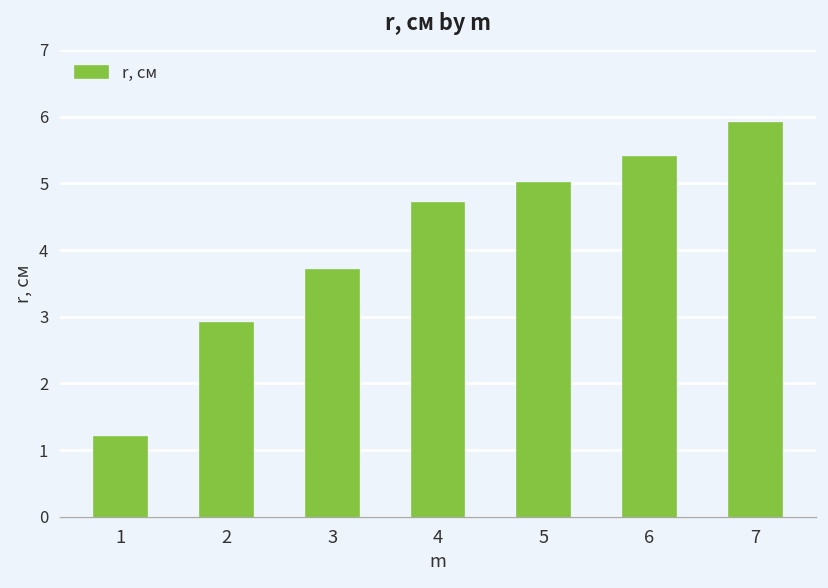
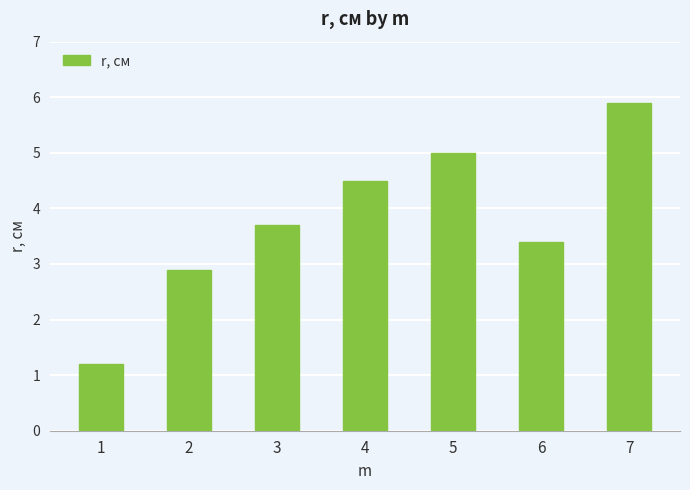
4: 4.7 -> 4.5
6: 5.4 -> 3.4
